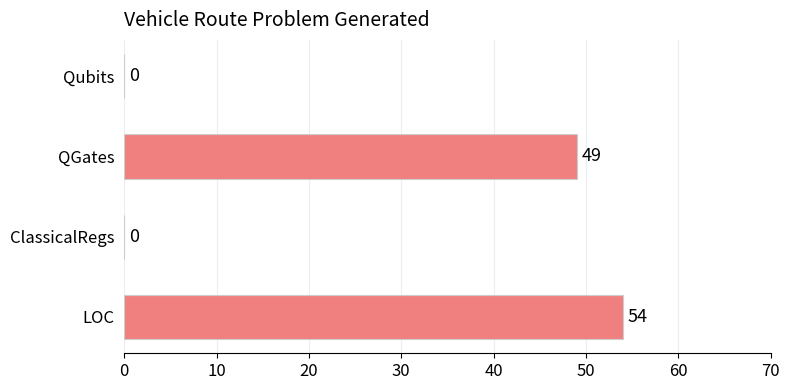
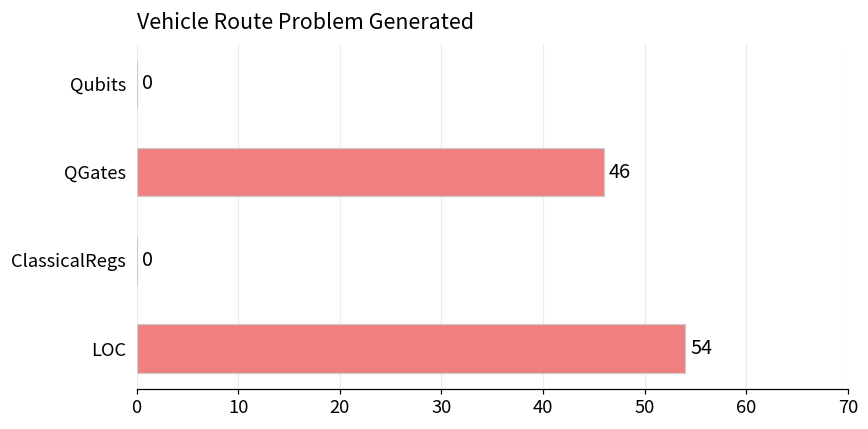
QGates: 49 -> 46
